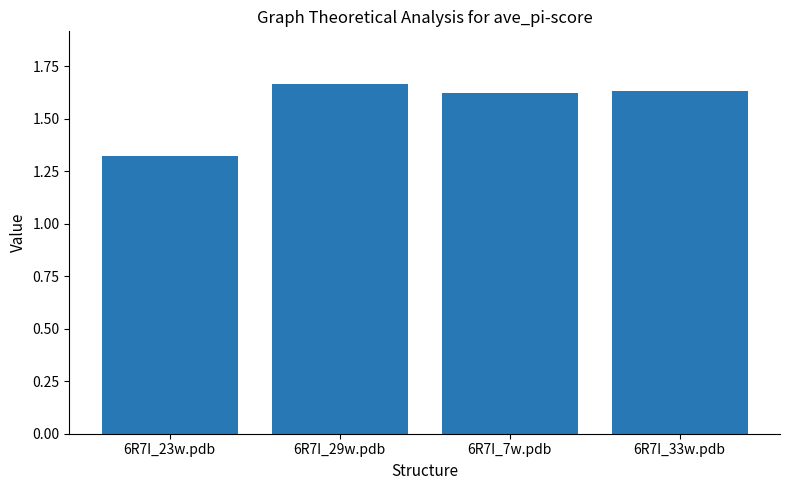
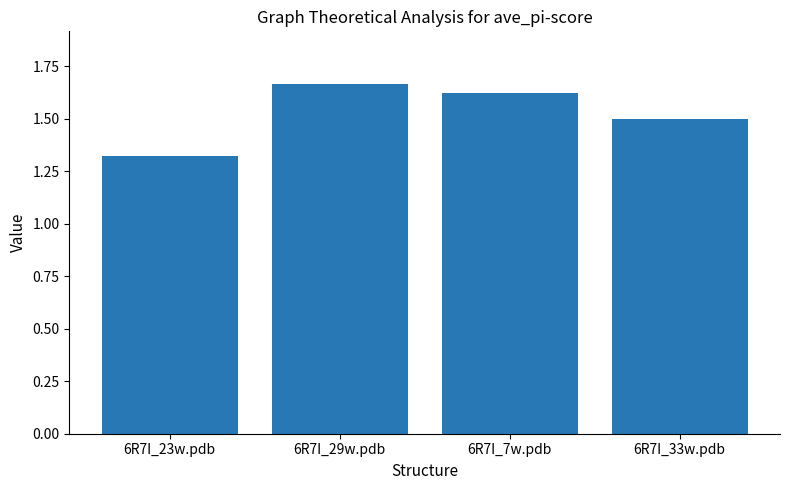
6R7I_33w.pdb: 1.63 -> 1.50
